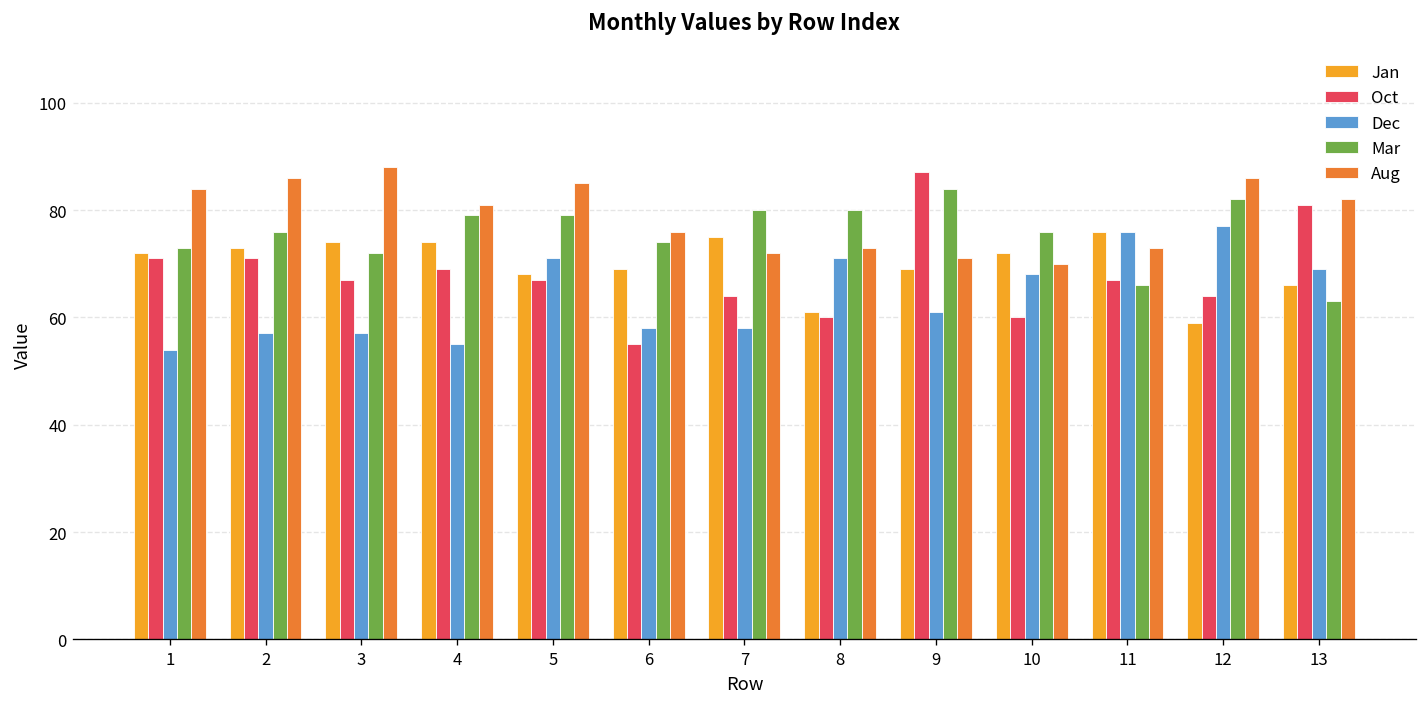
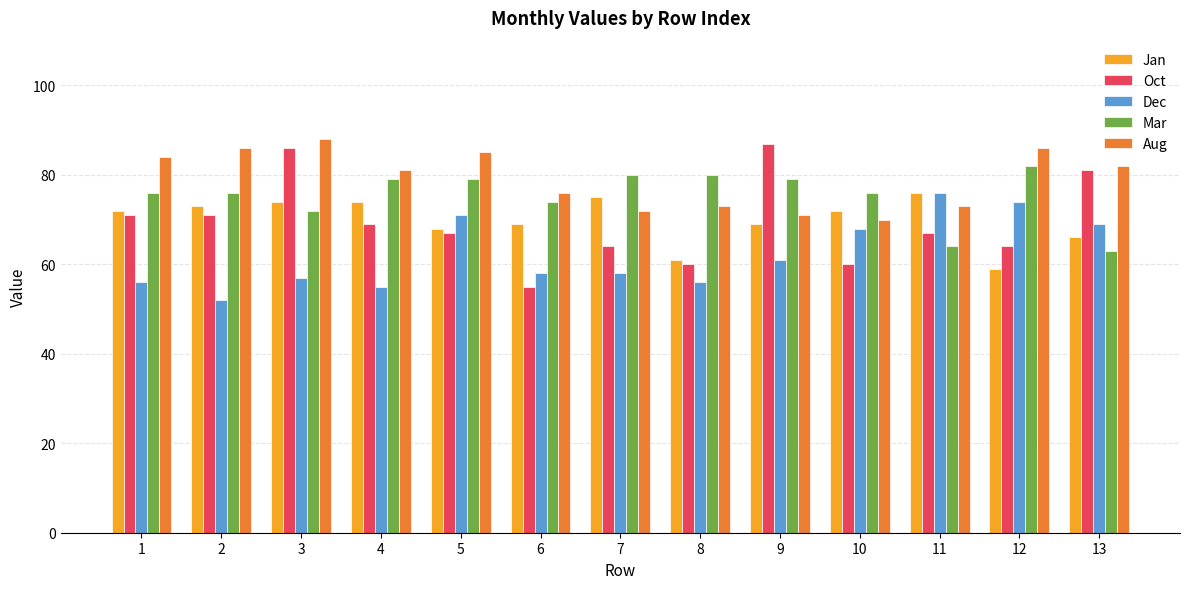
Dec, 1: 54 -> 56
Mar, 1: 73 -> 76
Dec, 2: 57 -> 52
Oct, 3: 67 -> 86
Dec, 8: 71 -> 56
Mar, 9: 84 -> 79
Mar, 11: 66 -> 64
Dec, 12: 77 -> 74
